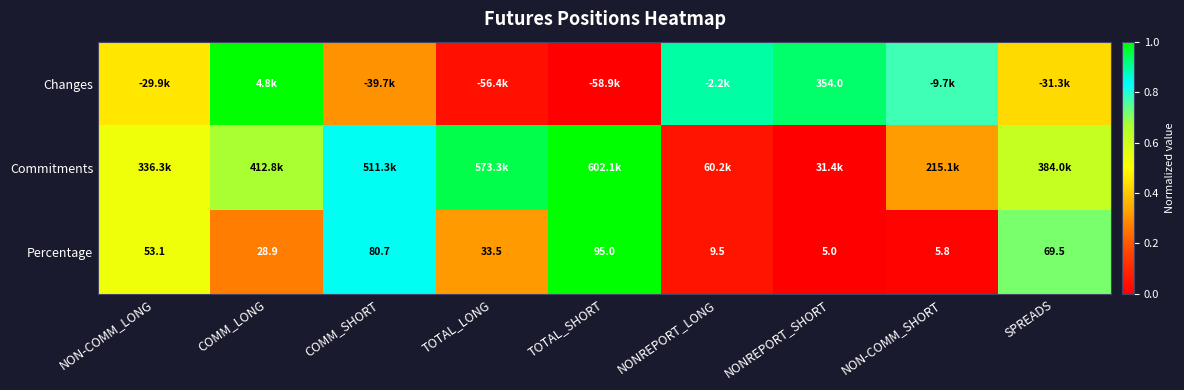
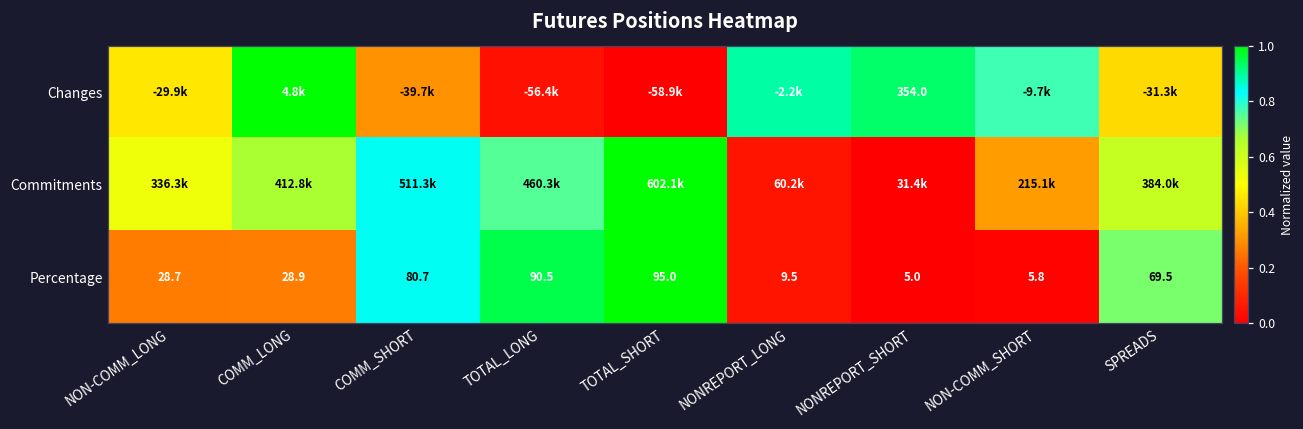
Commitments, TOTAL_LONG: 573.3k -> 460.3k
Percentage, NON-COMM_LONG: 53.1 -> 28.7
Percentage, TOTAL_LONG: 33.5 -> 90.5
